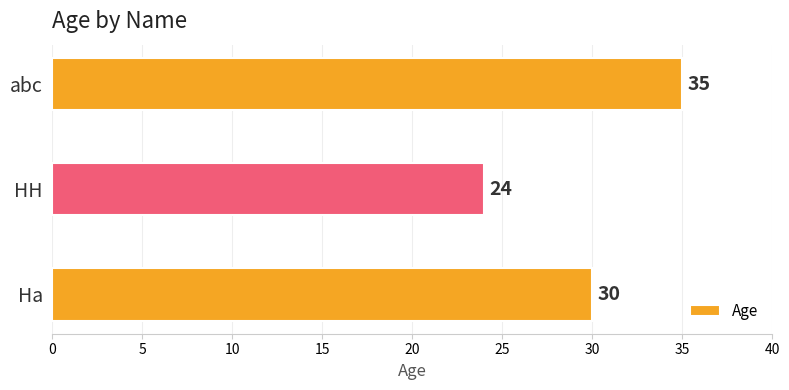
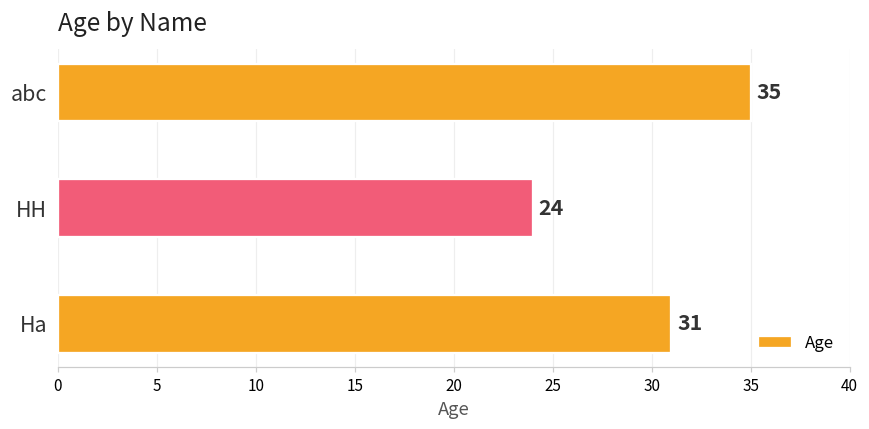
Ha: 30 -> 31
